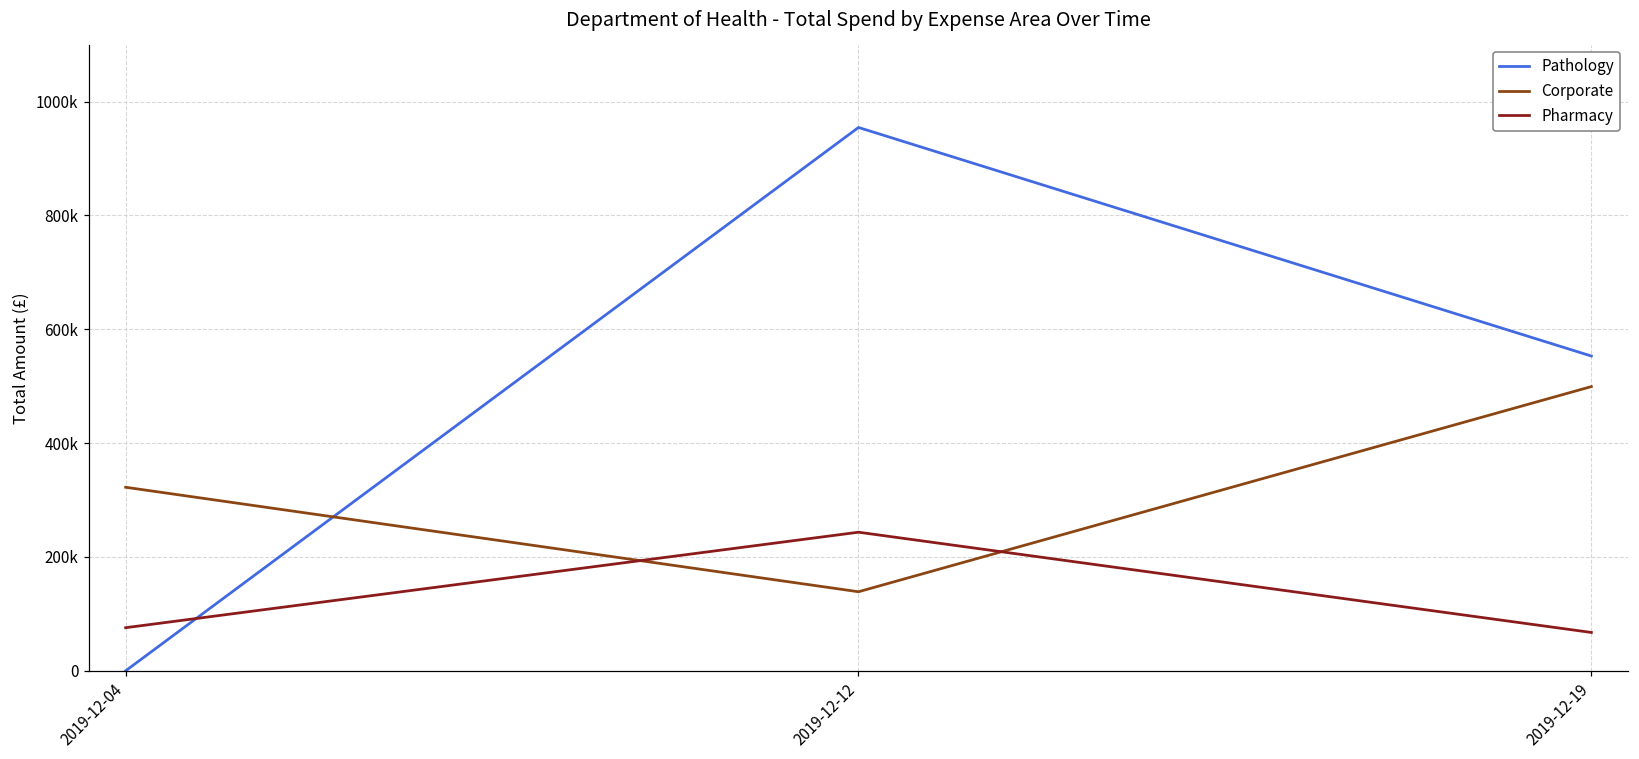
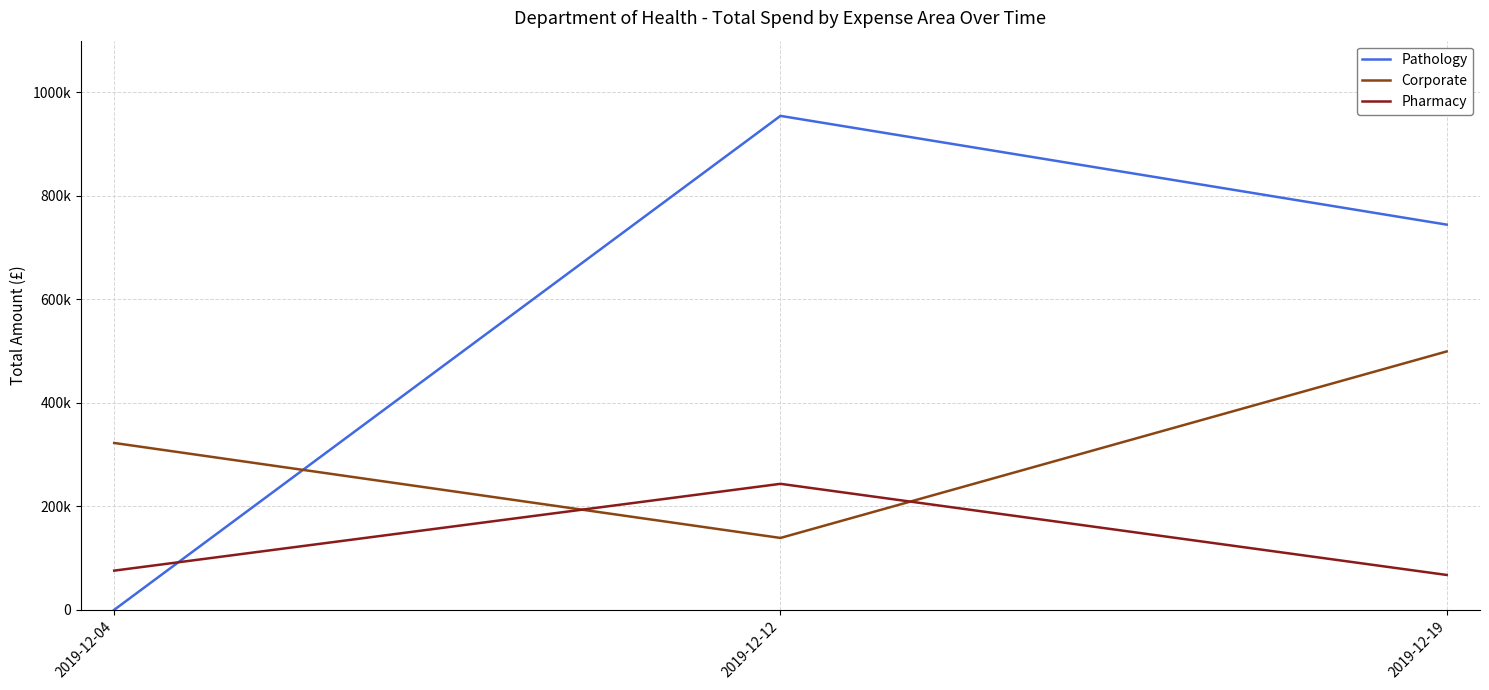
Pathology, 2019-12-19: 550000 -> 740000
